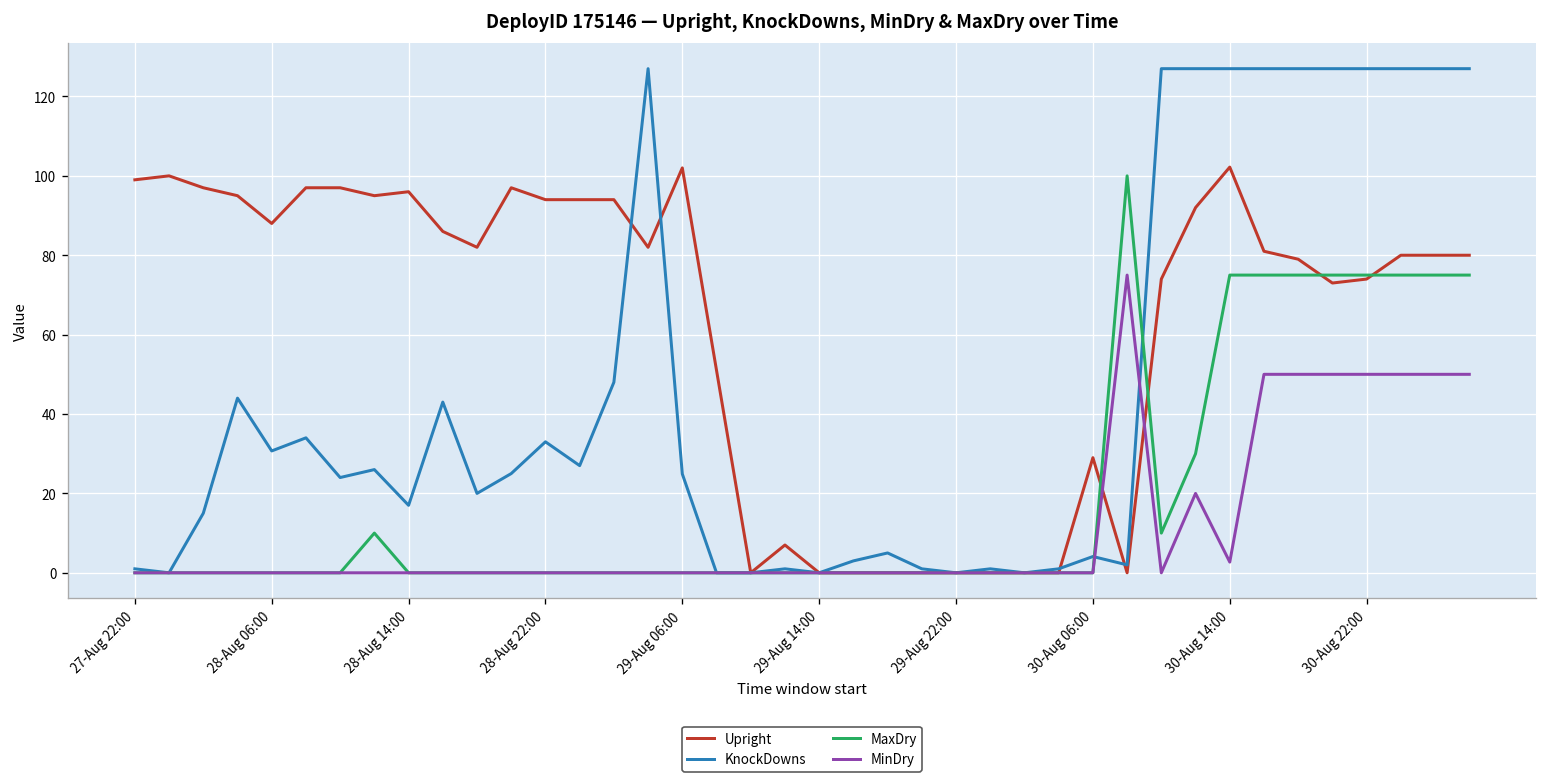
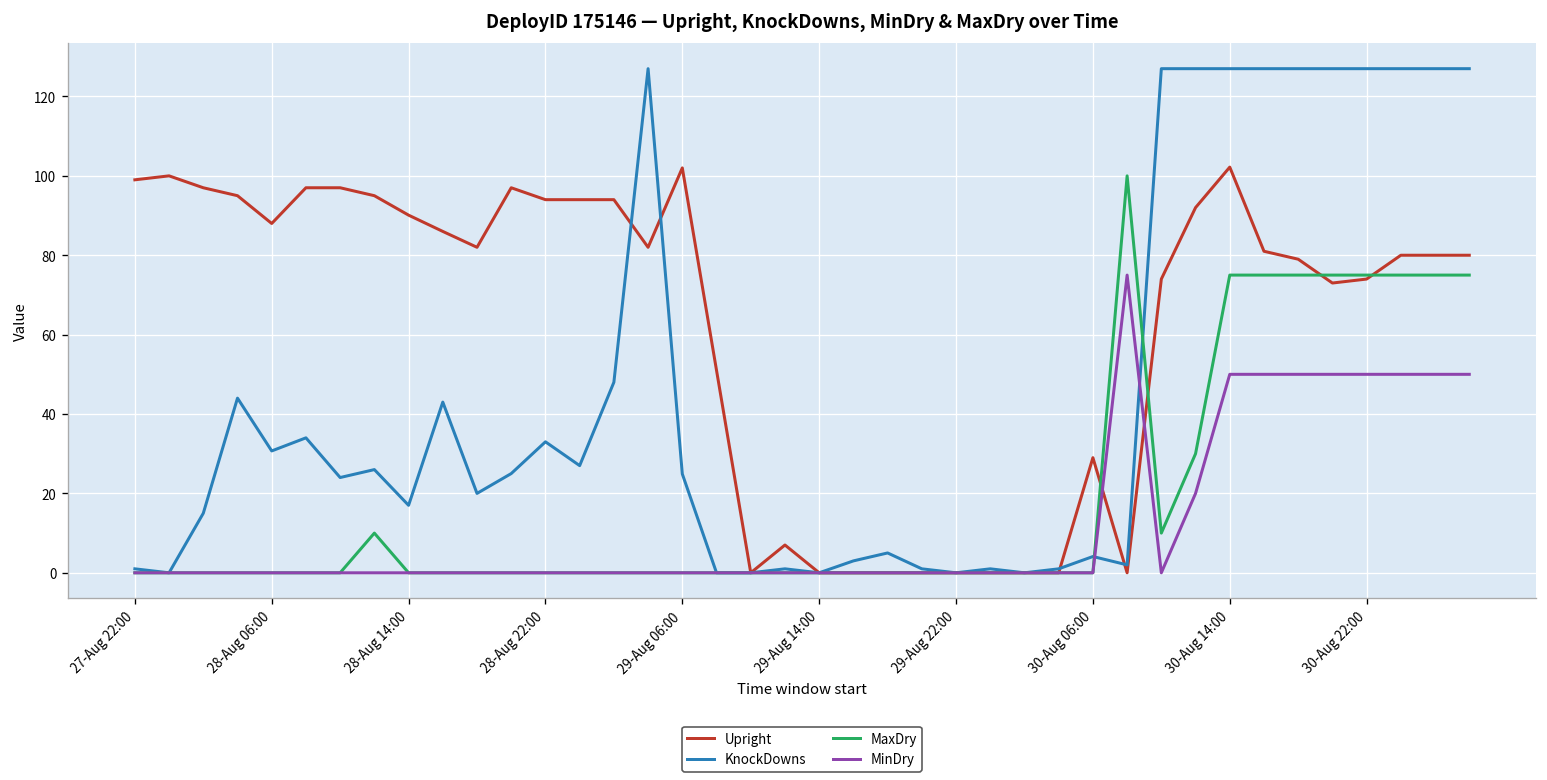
Upright, 28-Aug 14:00: 96 -> 90
MinDry, 30-Aug 14:00: 3 -> 50
